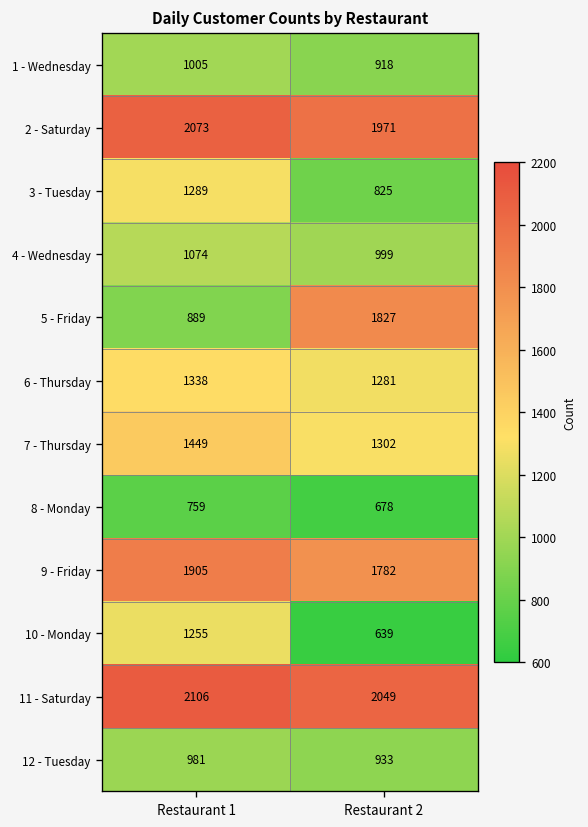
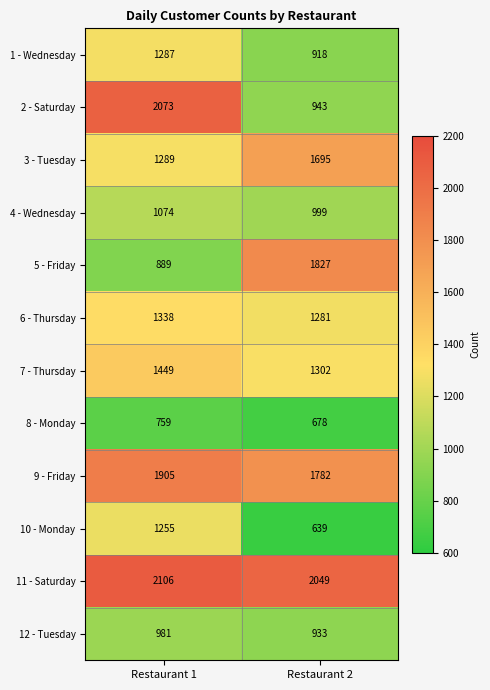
1 - Wednesday, Restaurant 1: 1005 -> 1287
2 - Saturday, Restaurant 2: 1971 -> 943
3 - Tuesday, Restaurant 2: 825 -> 1695
